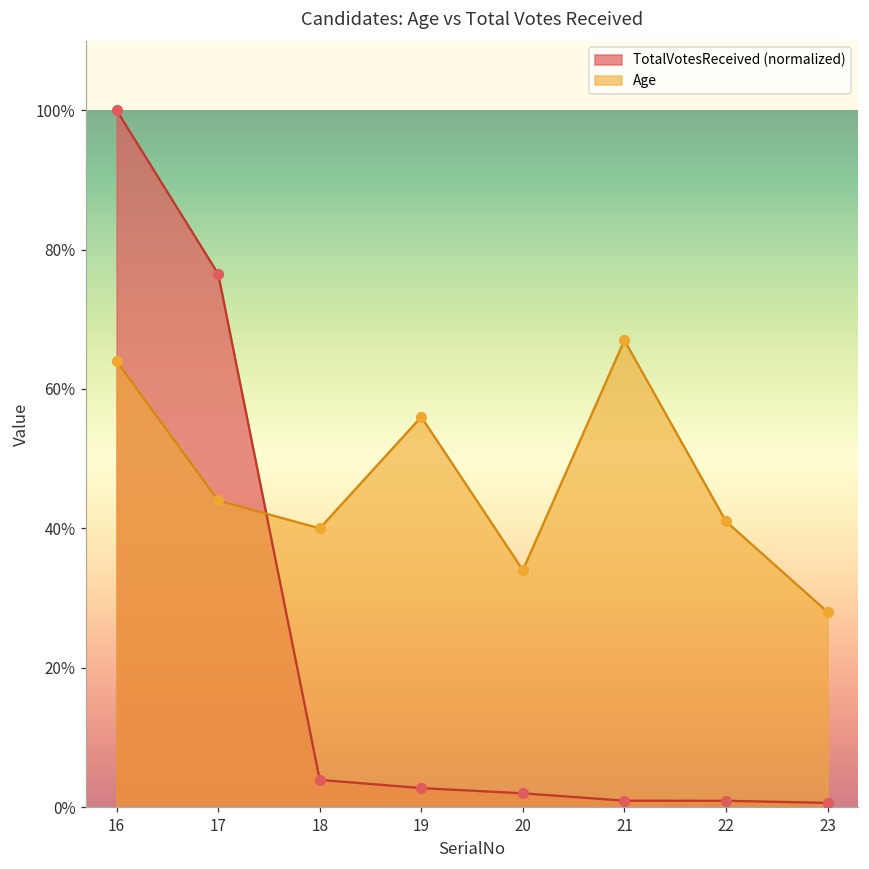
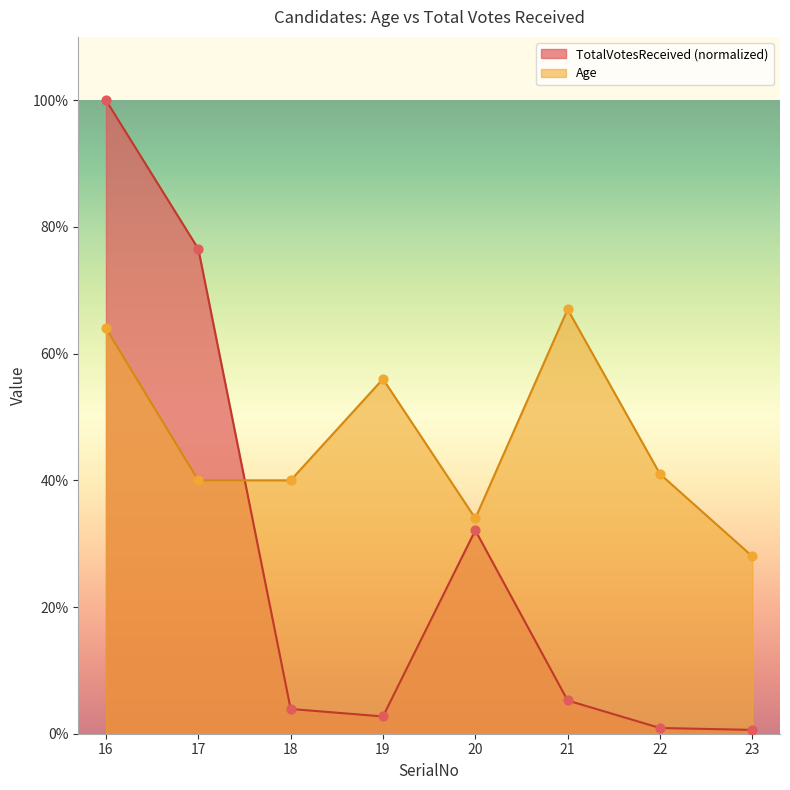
Age, 17: 44% -> 40%
TotalVotesReceived (normalized), 20: 2% -> 32%
TotalVotesReceived (normalized), 21: 1% -> 5%
